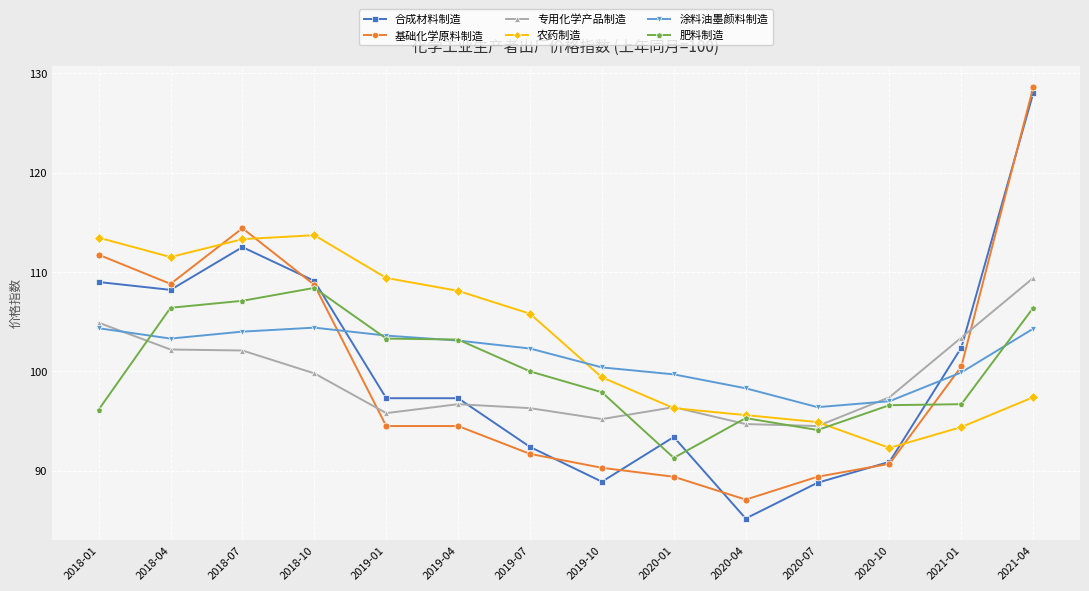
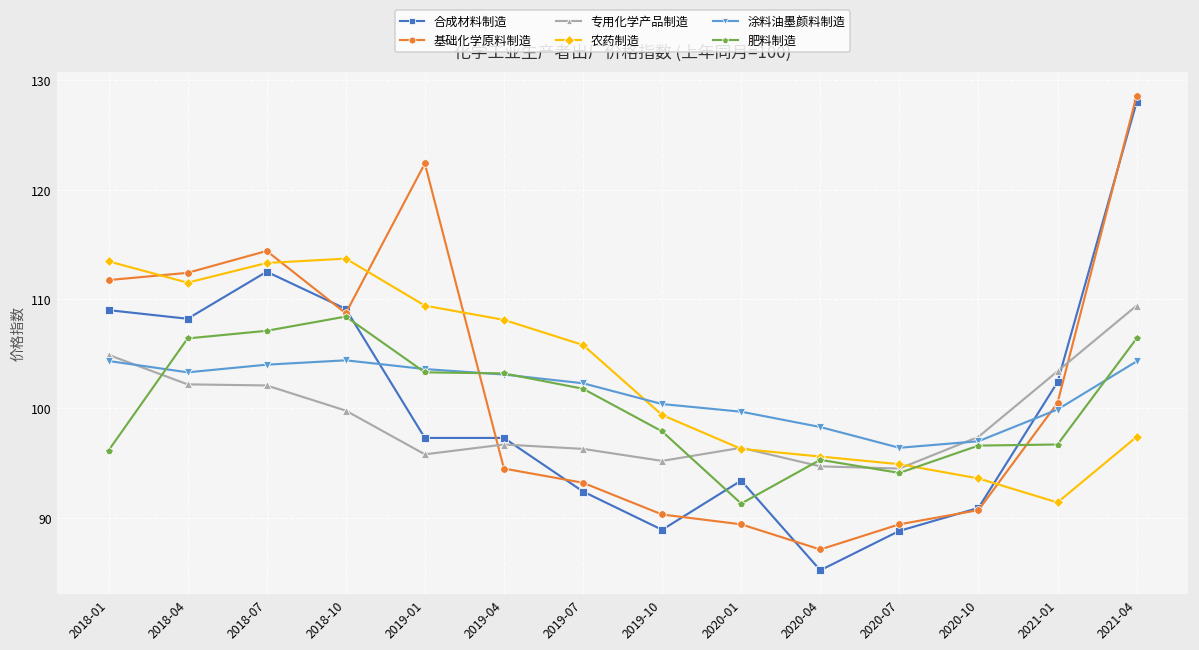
基础化学原料制造, 2018-04: 109 -> 112
基础化学原料制造, 2019-01: 95 -> 122
基础化学原料制造, 2019-07: 92 -> 93
肥料制造, 2019-07: 100 -> 102
农药制造, 2020-10: 92 -> 94
农药制造, 2021-01: 94 -> 91
